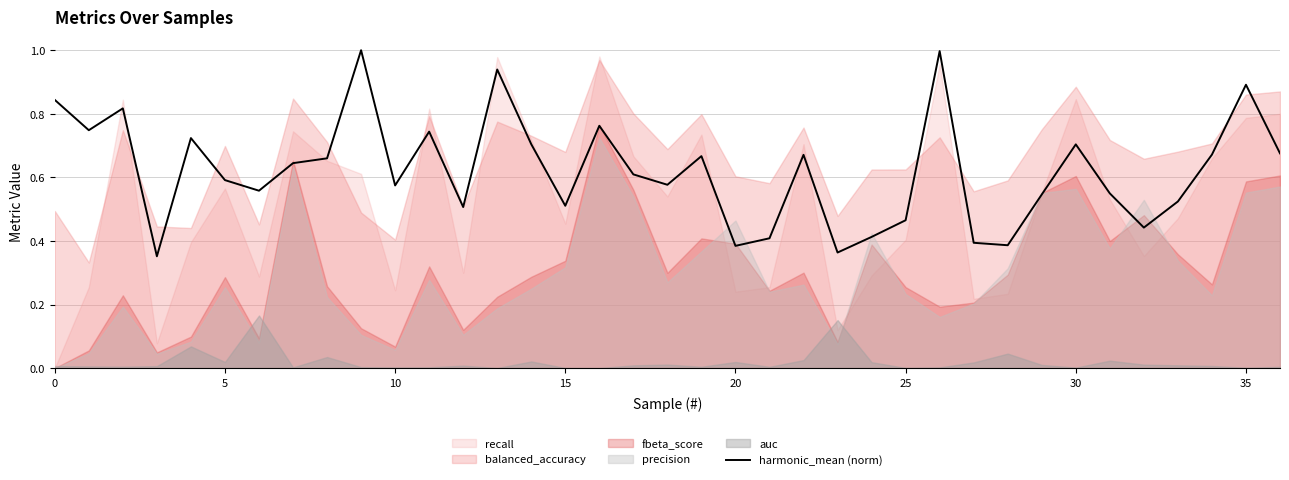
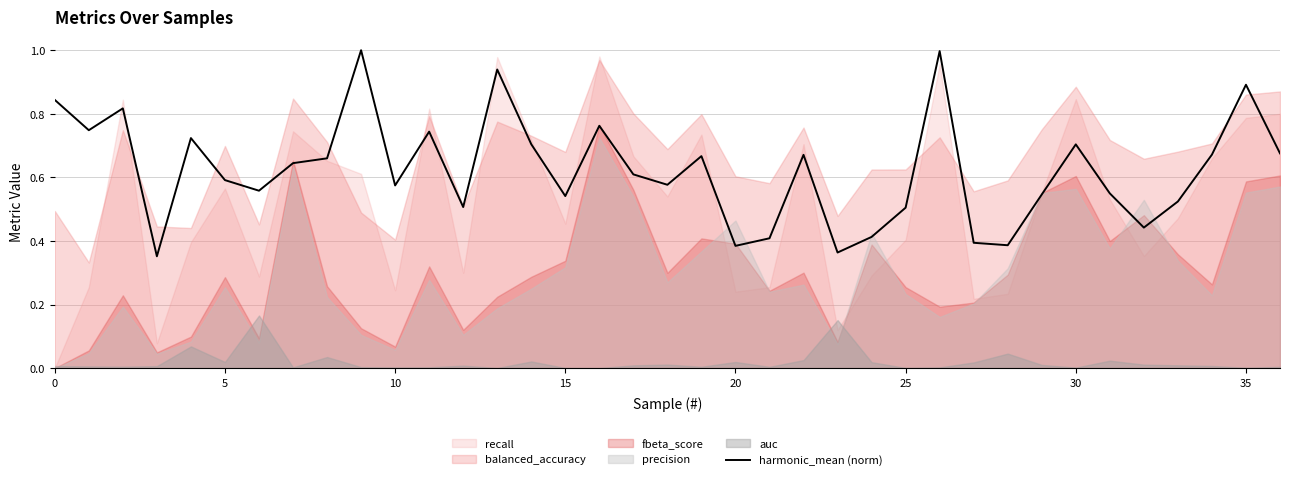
harmonic_mean (norm), 15: 0.51 -> 0.54
harmonic_mean (norm), 25: 0.47 -> 0.50
